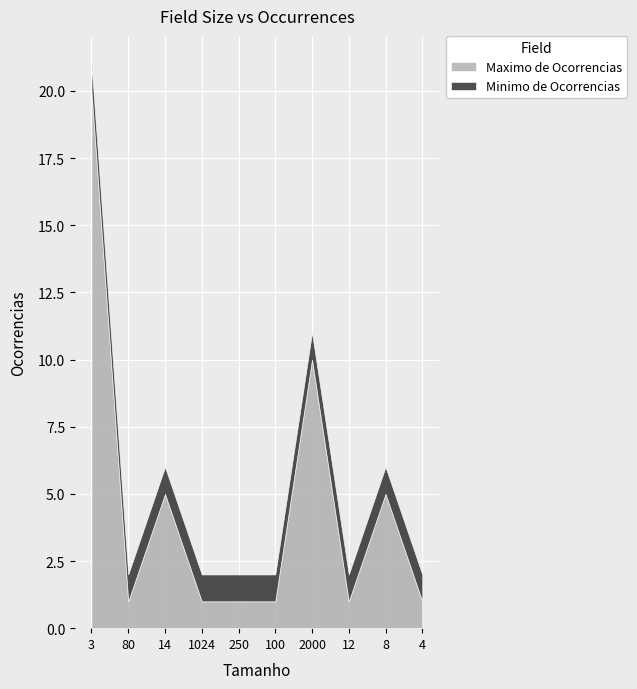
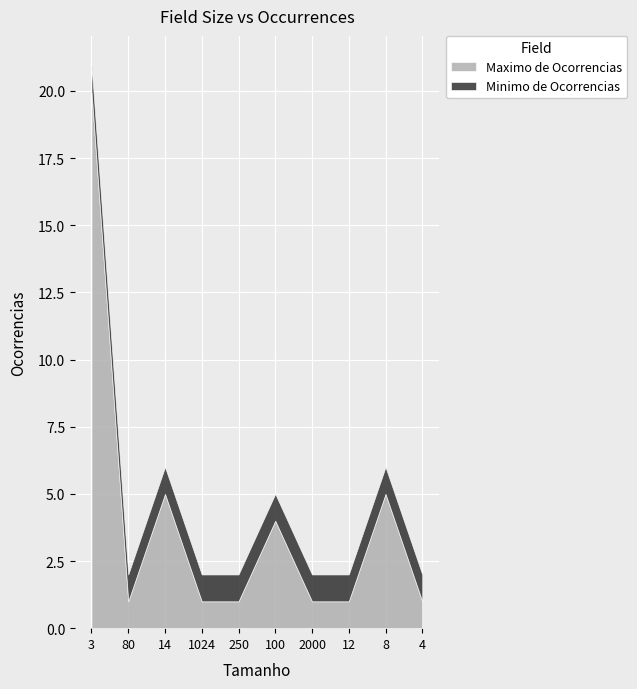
Maximo de Ocorrencias, 100: 1 -> 4
Maximo de Ocorrencias, 2000: 10 -> 1
